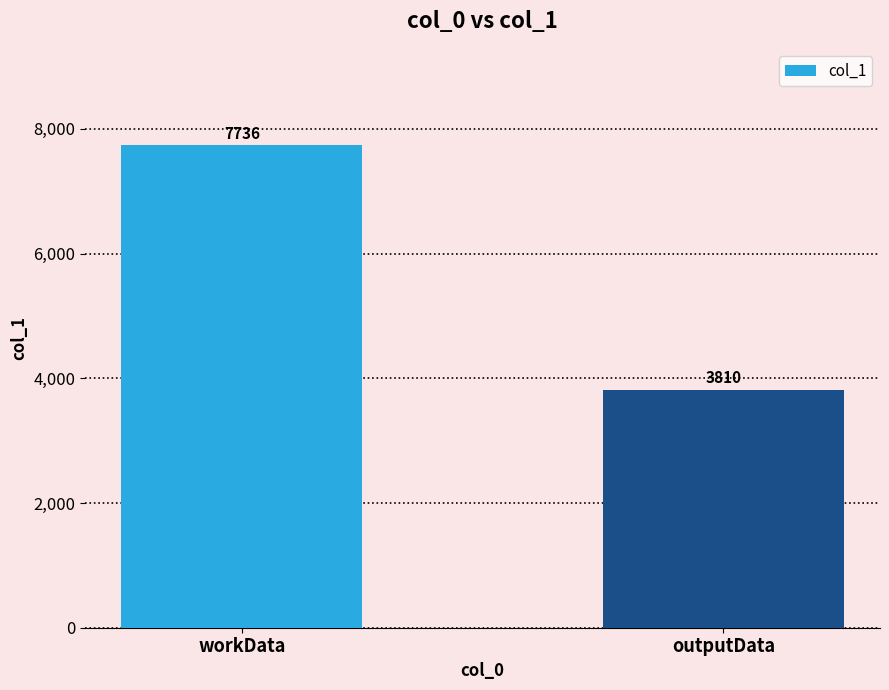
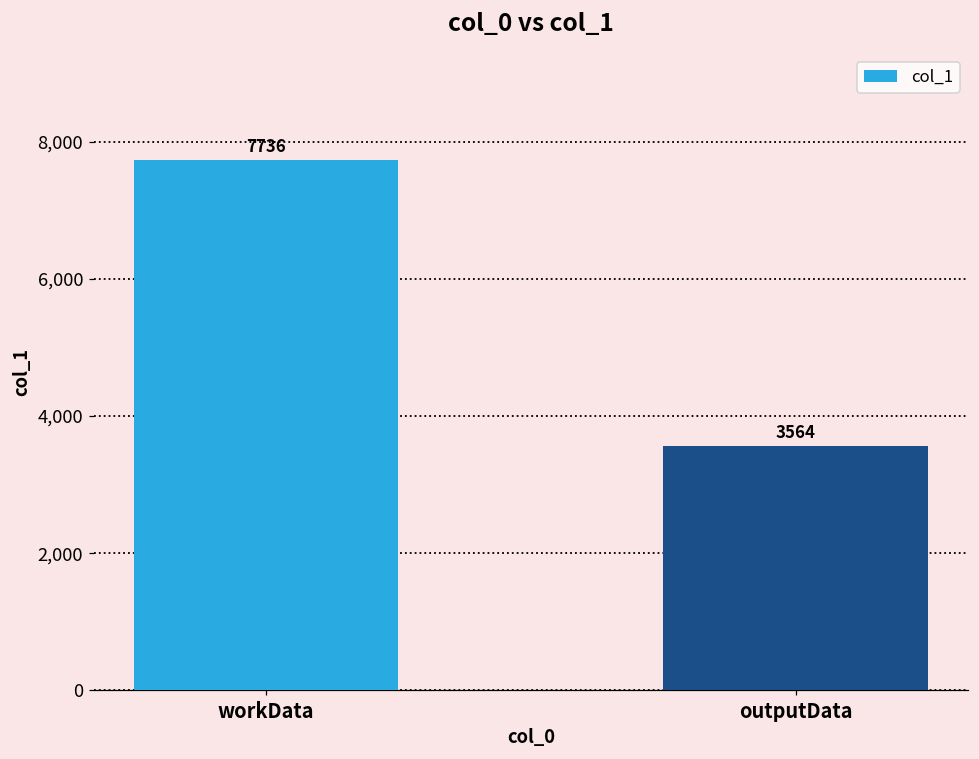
outputData: 3810 -> 3564
